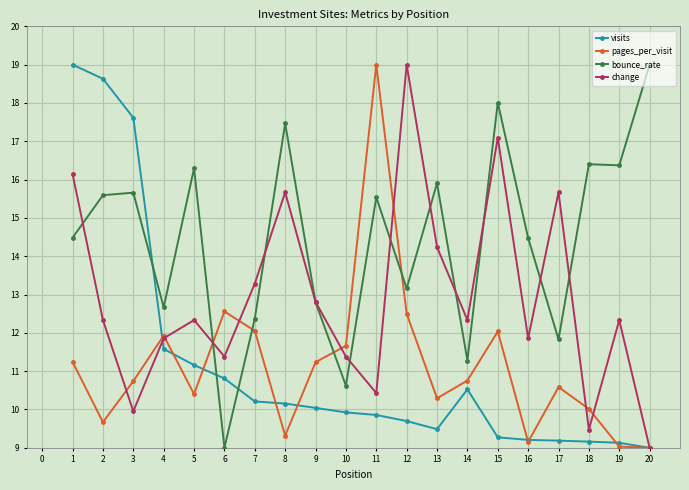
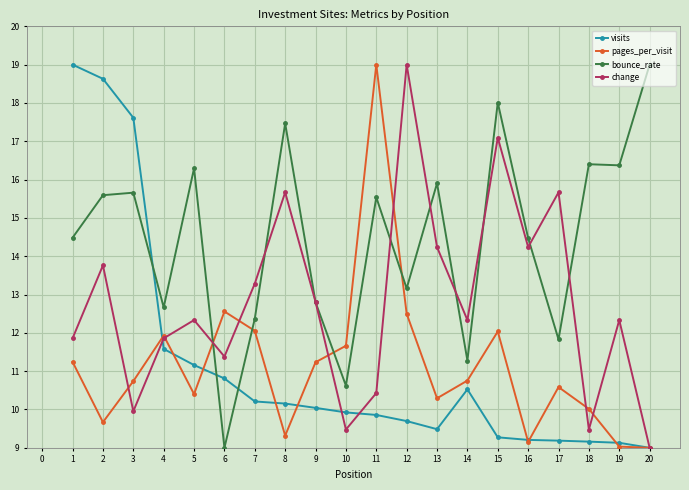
change, 1: 16.1 -> 11.9
change, 2: 12.3 -> 13.8
change, 10: 11.4 -> 9.5
change, 16: 11.9 -> 14.2
